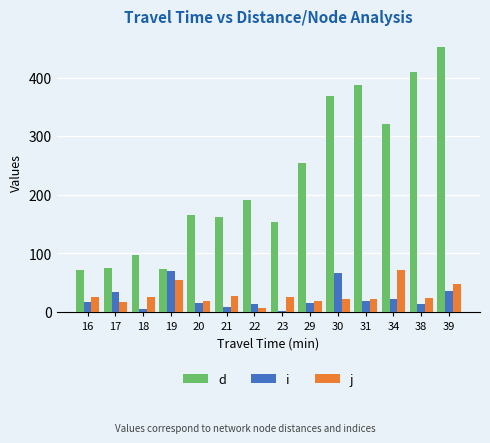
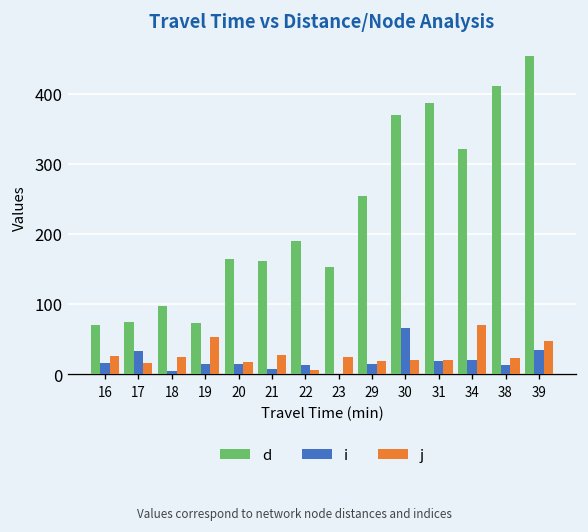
i, 19: 70 -> 20
